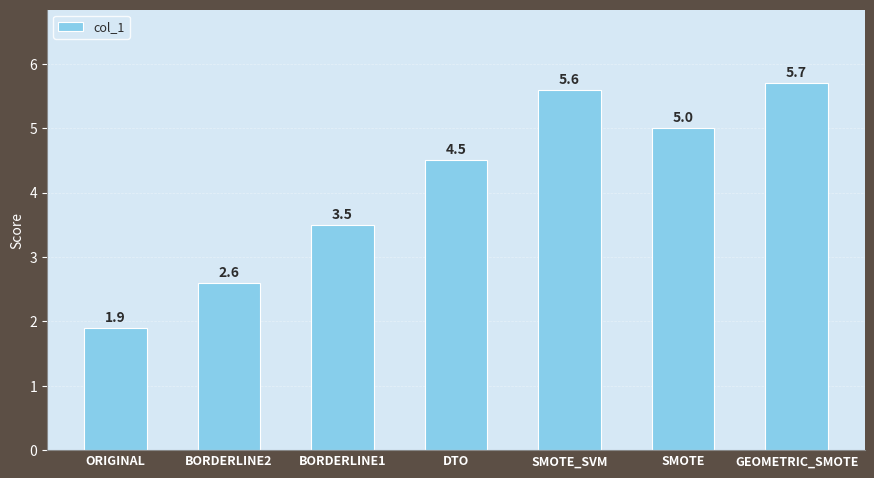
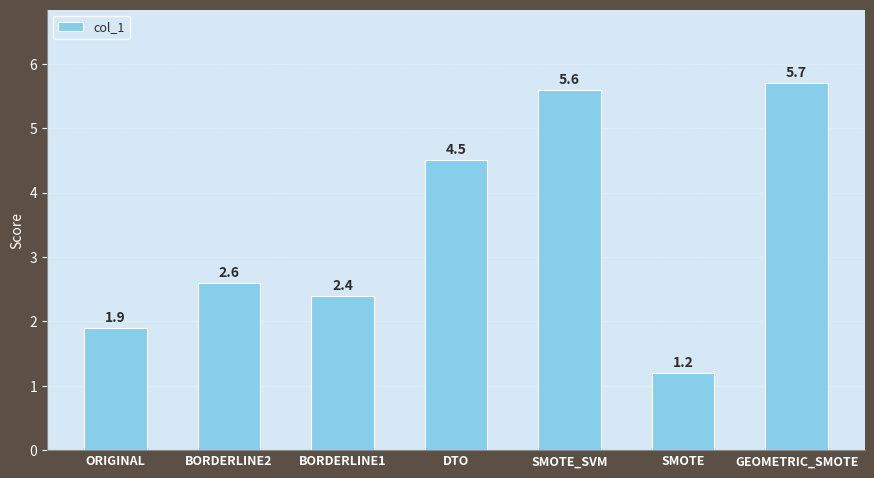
BORDERLINE1: 3.5 -> 2.4
SMOTE: 5.0 -> 1.2
